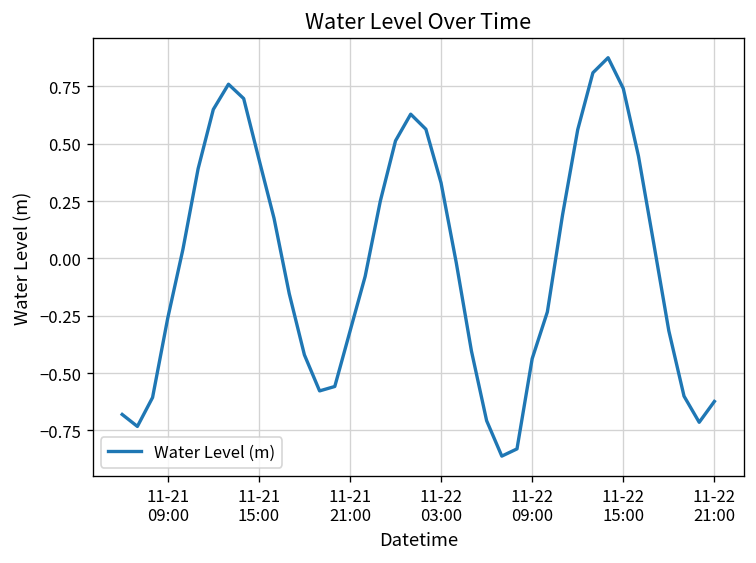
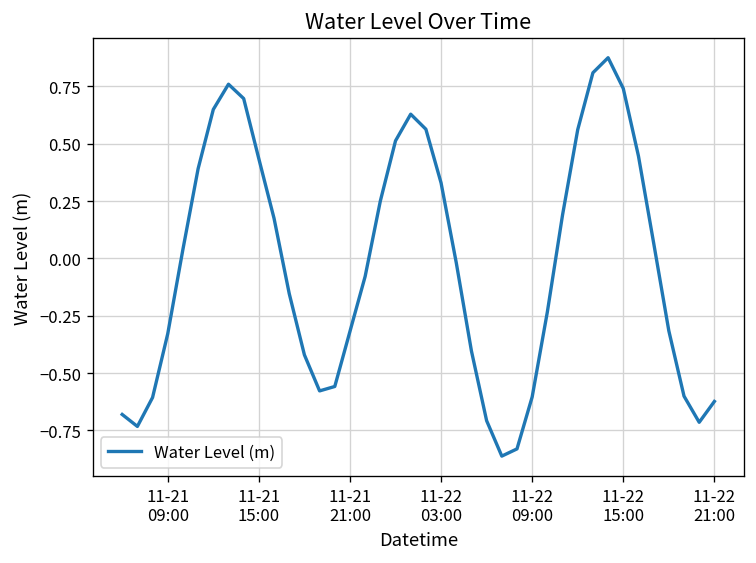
11-21 09:00: -0.26 -> -0.33
11-22 09:00: -0.44 -> -0.60
